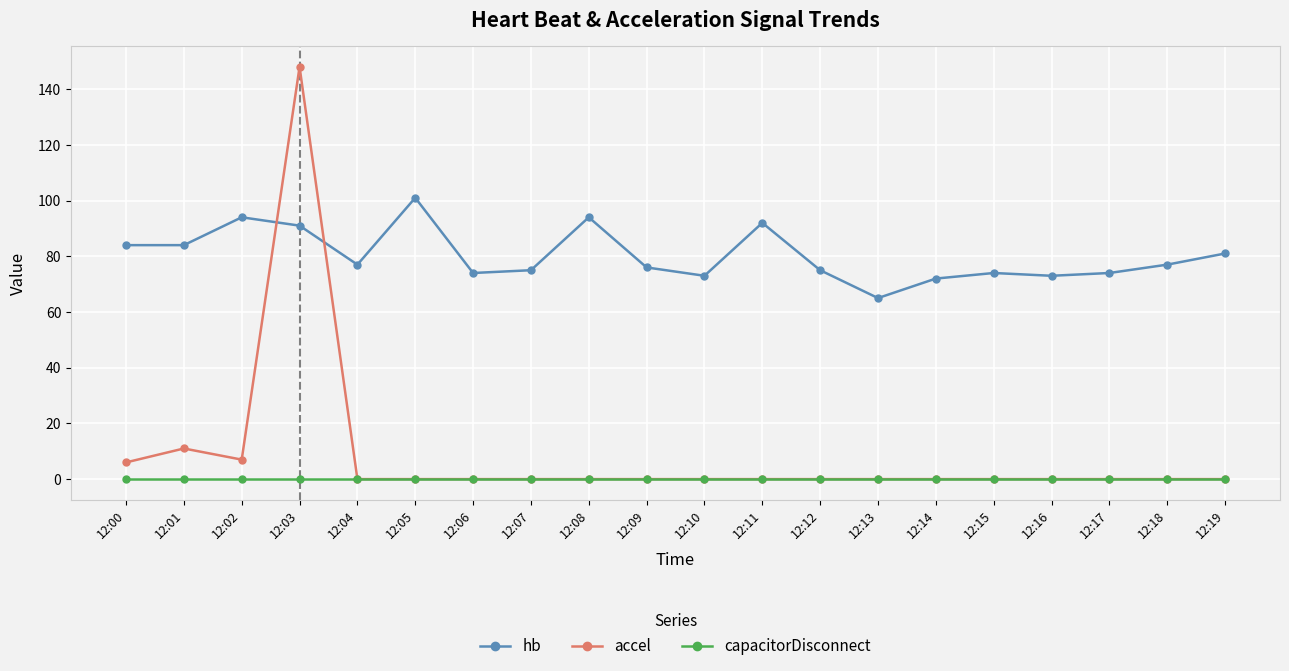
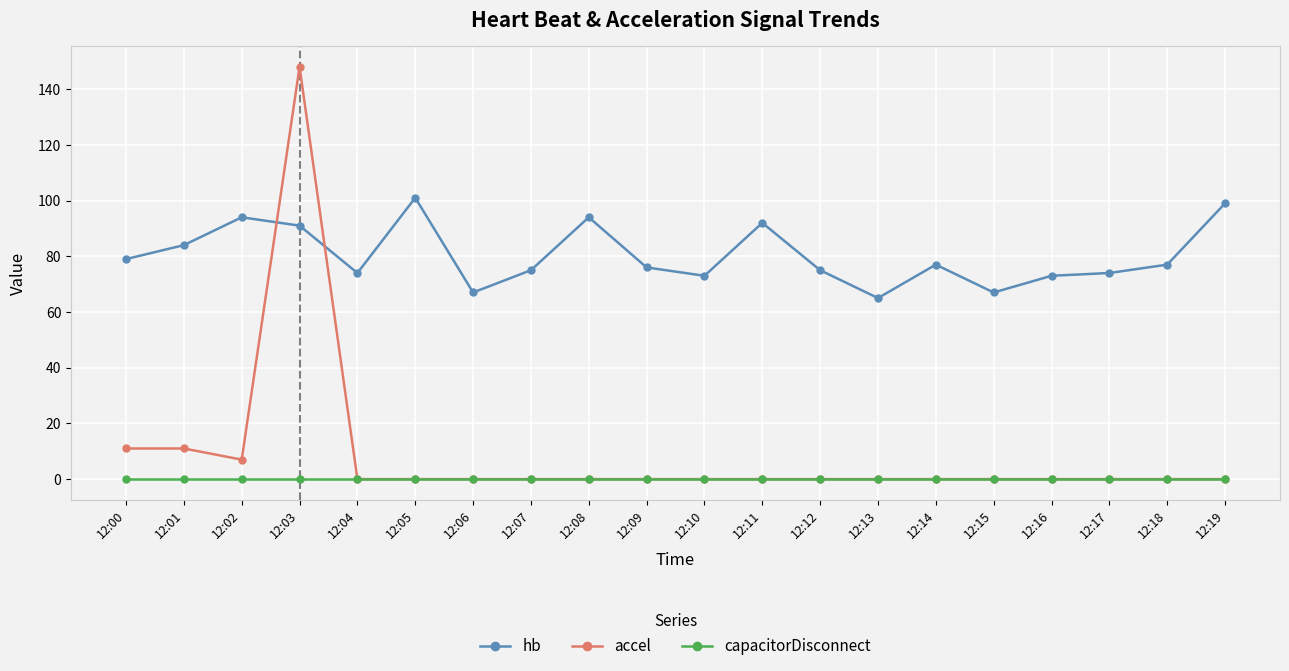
hb, 12:00: 84 -> 79
accel, 12:00: 6 -> 11
hb, 12:04: 77 -> 74
hb, 12:06: 74 -> 67
hb, 12:14: 72 -> 77
hb, 12:15: 74 -> 67
hb, 12:19: 81 -> 99
